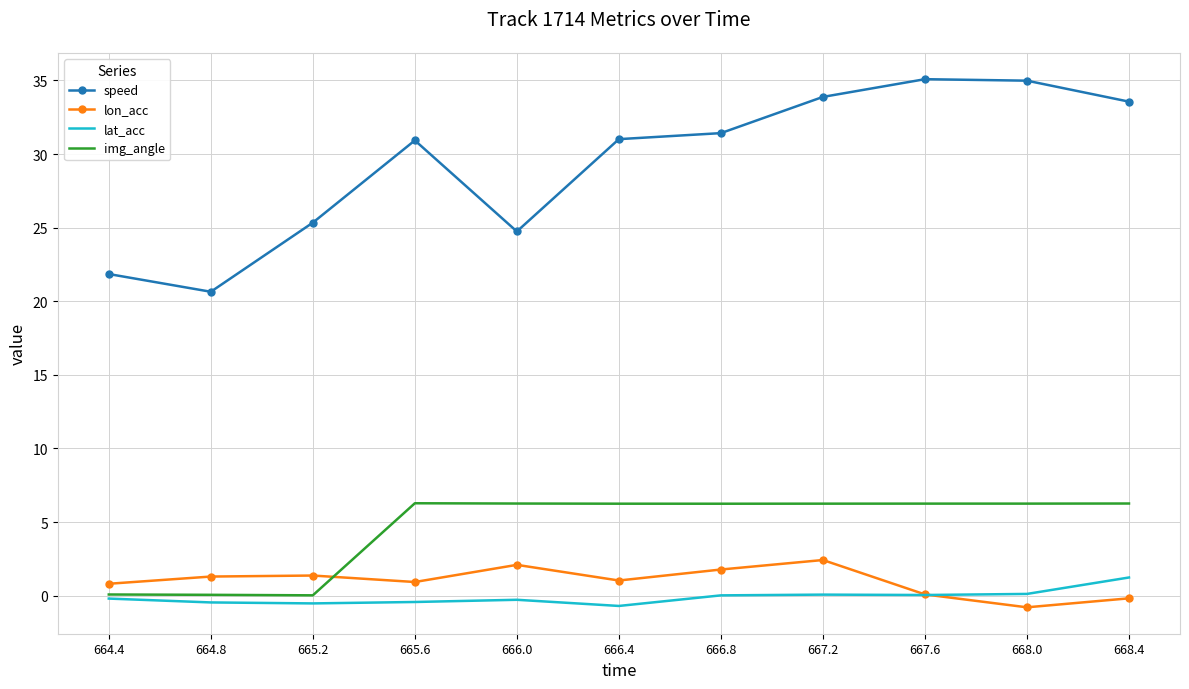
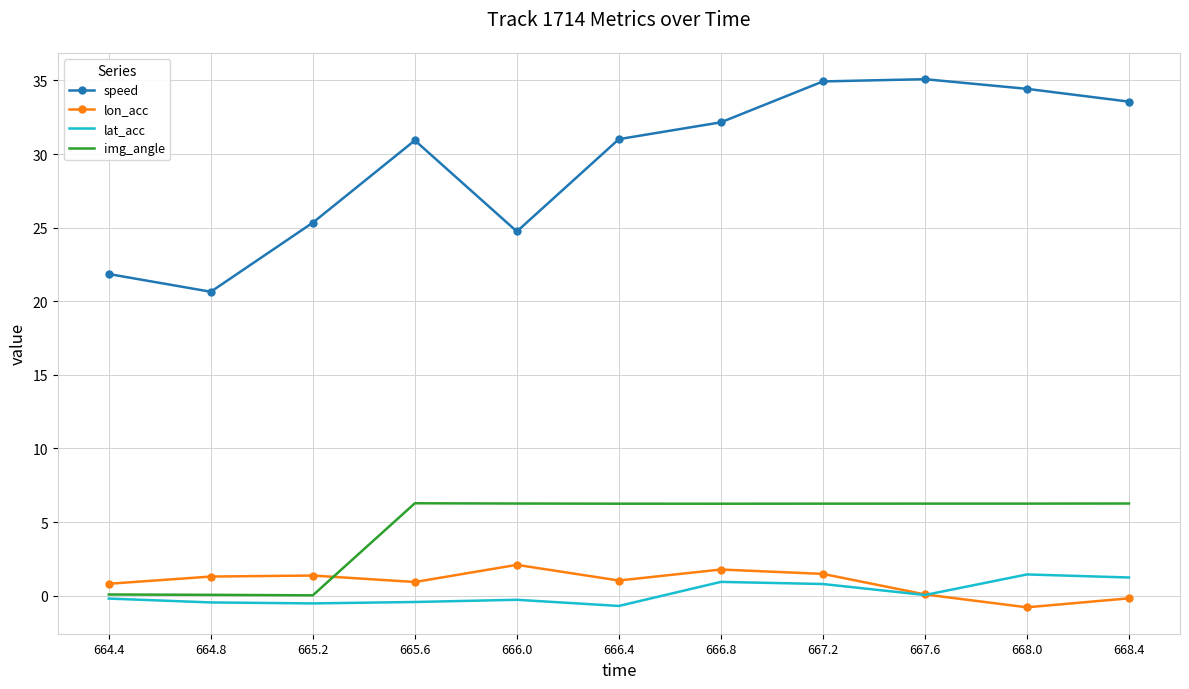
speed, 666.8: 31.4 -> 32.2
lat_acc, 666.8: 0.0 -> 0.9
speed, 667.2: 33.9 -> 34.9
lon_acc, 667.2: 2.4 -> 1.5
lat_acc, 667.2: 0.1 -> 0.8
speed, 668.0: 35.0 -> 34.4
lat_acc, 668.0: 0.1 -> 1.4
